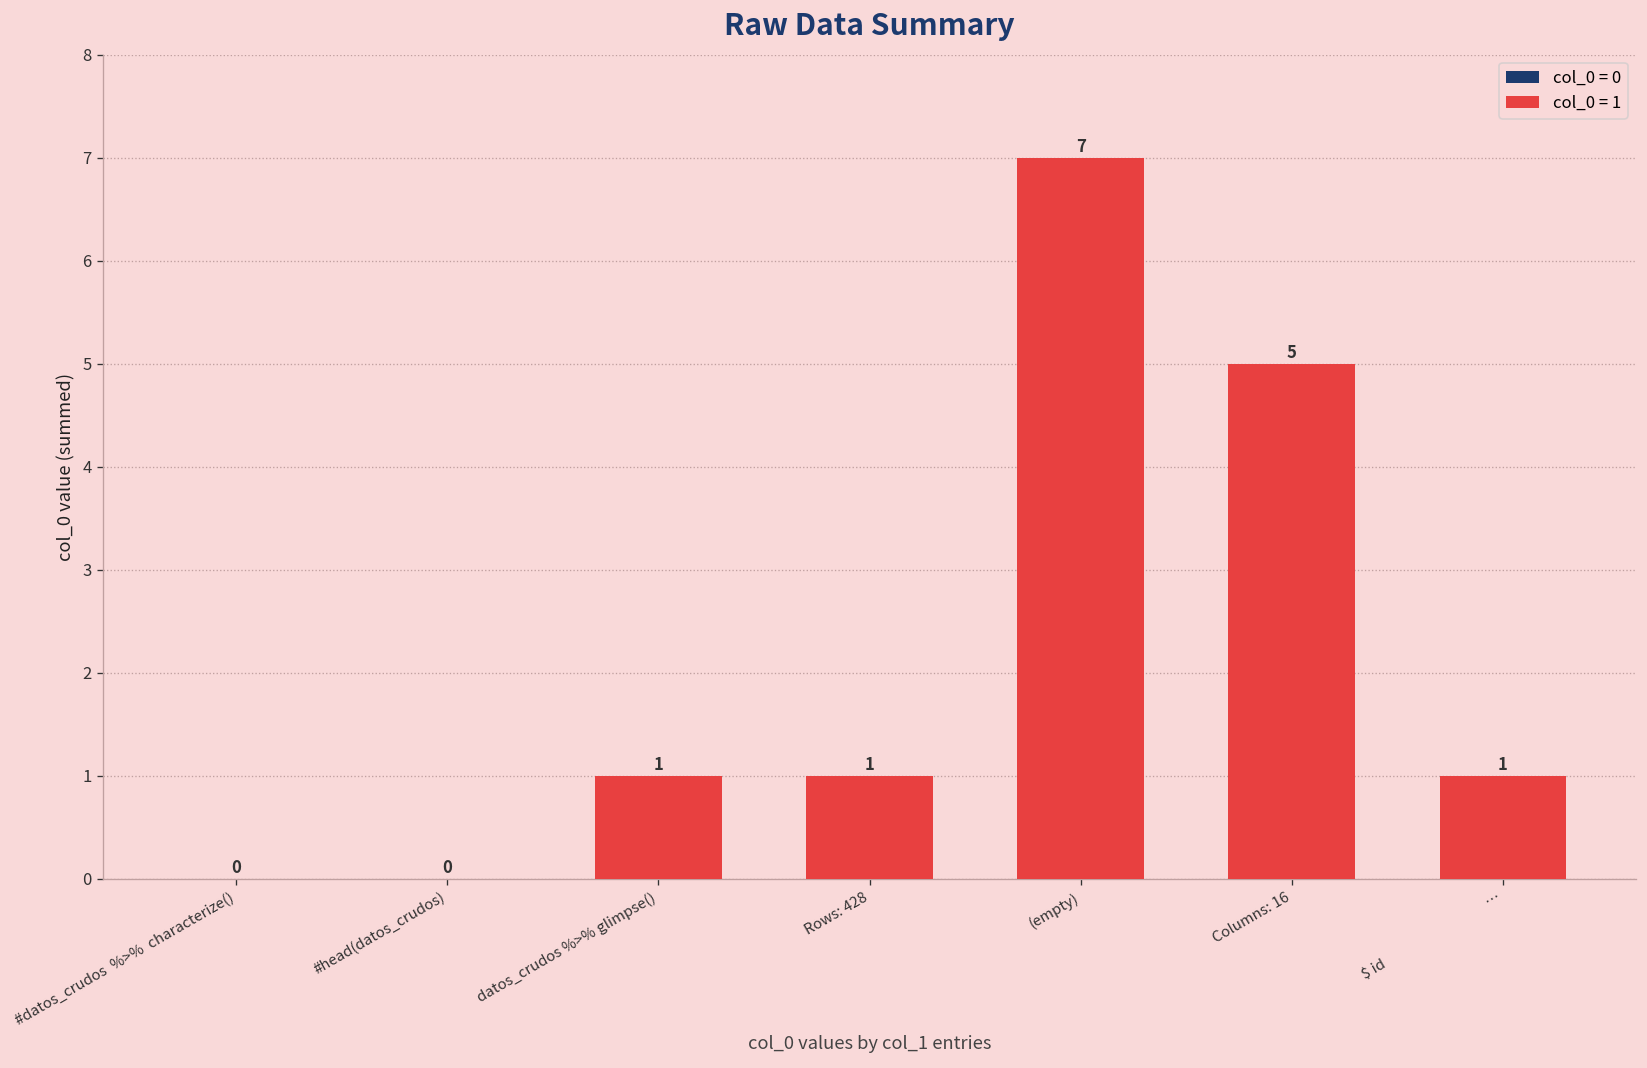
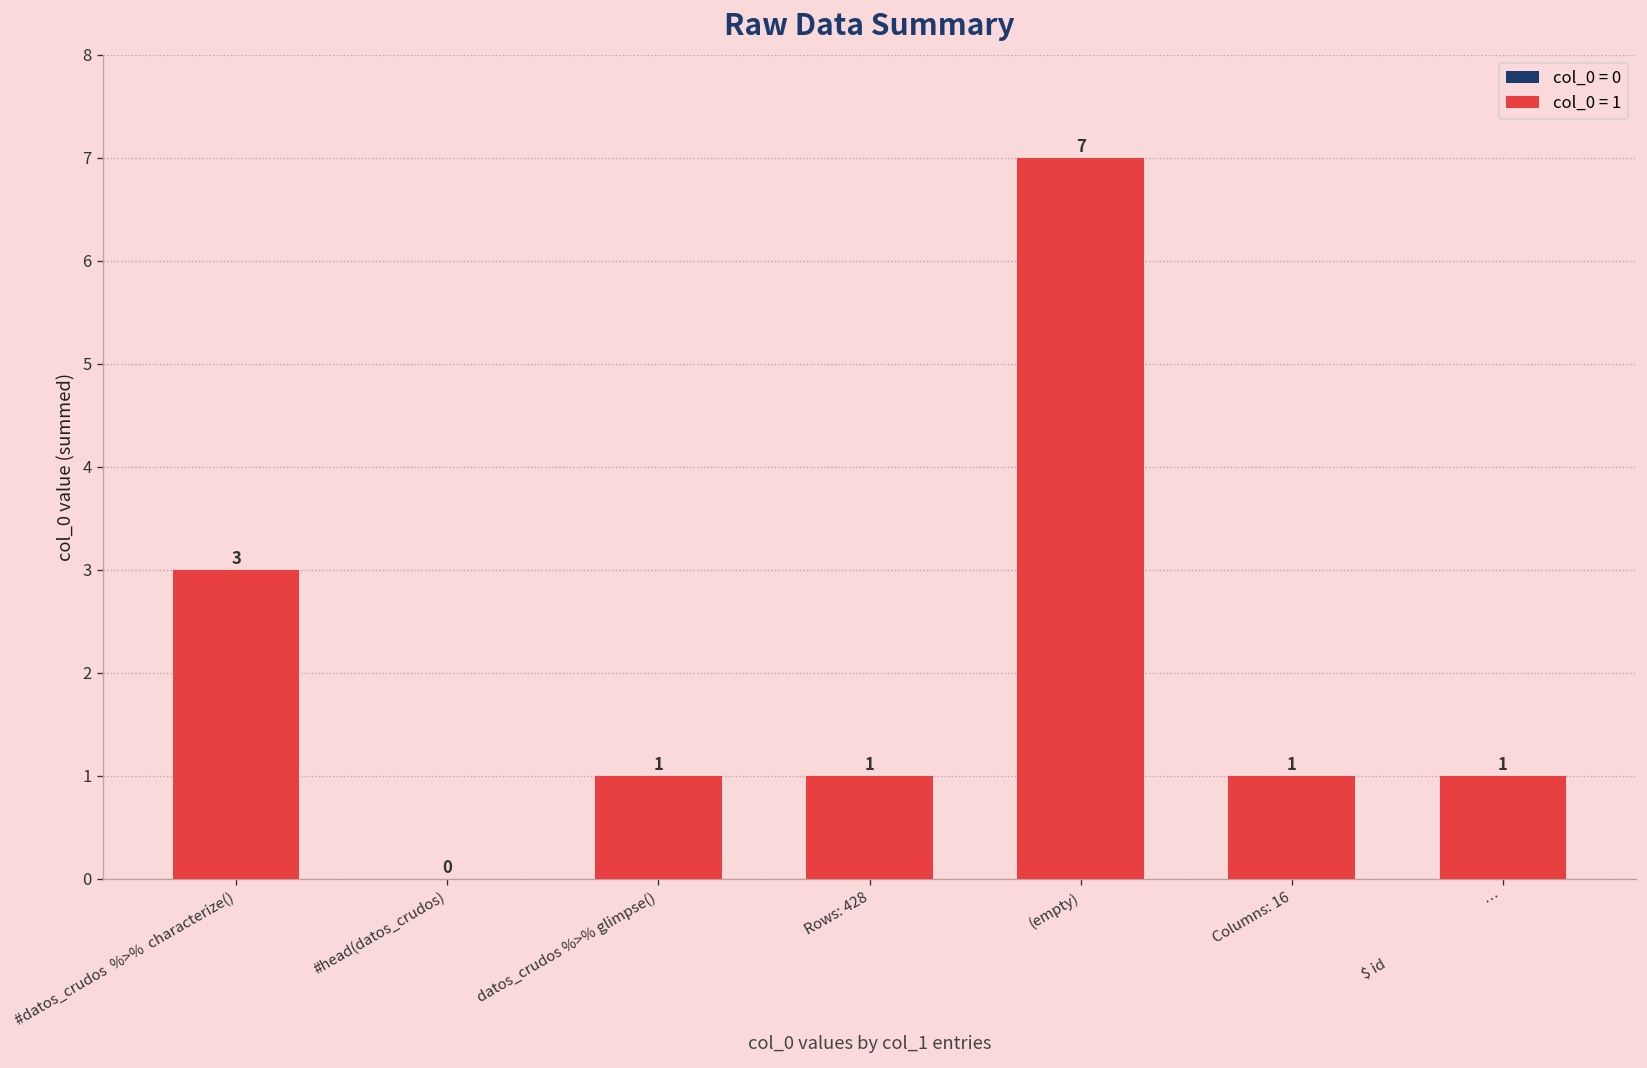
#datos_crudos %>% characterize(): 0 -> 3
Columns: 16: 5 -> 1
